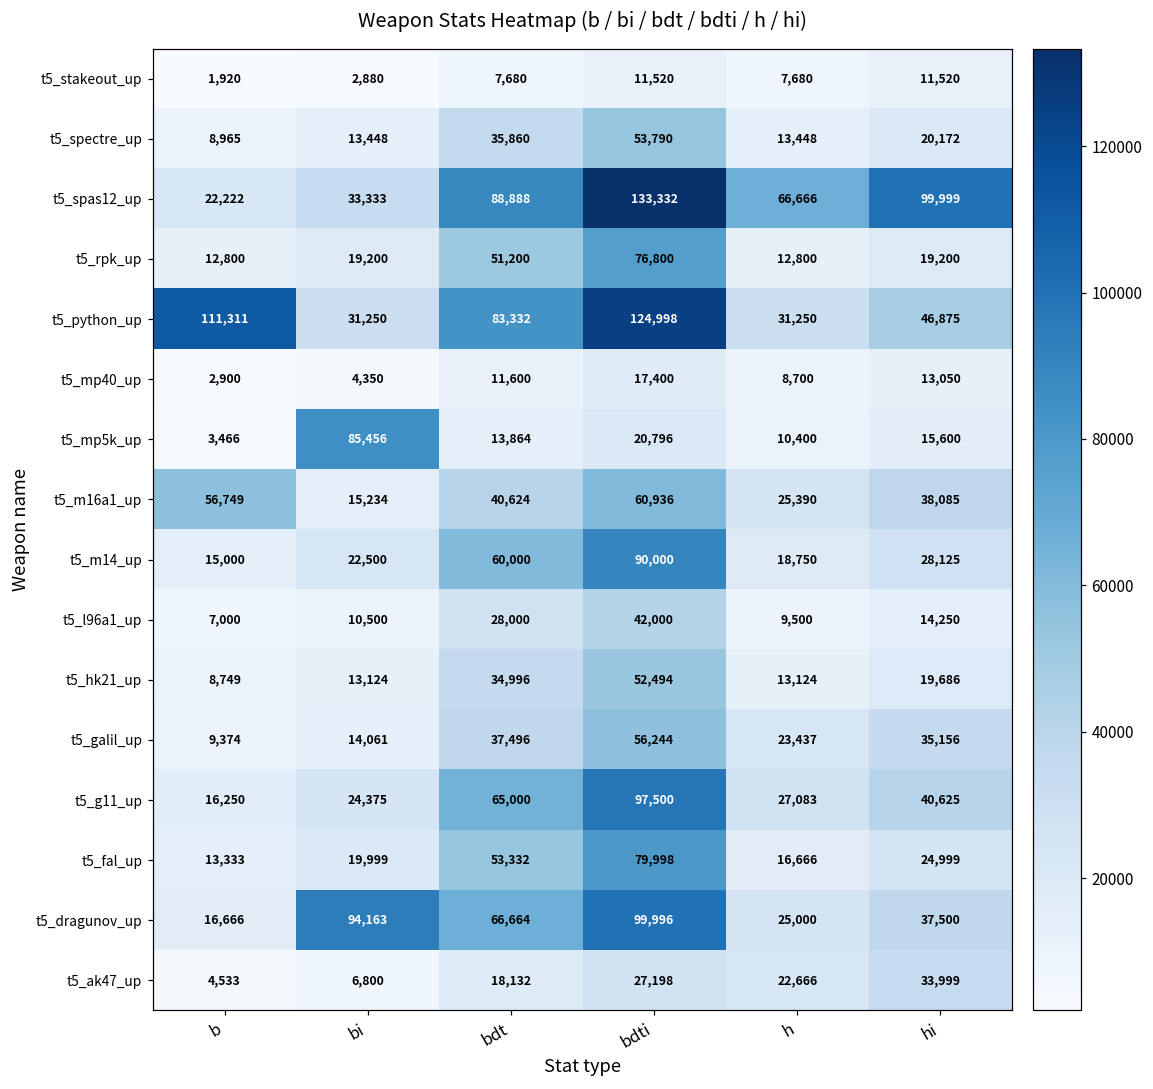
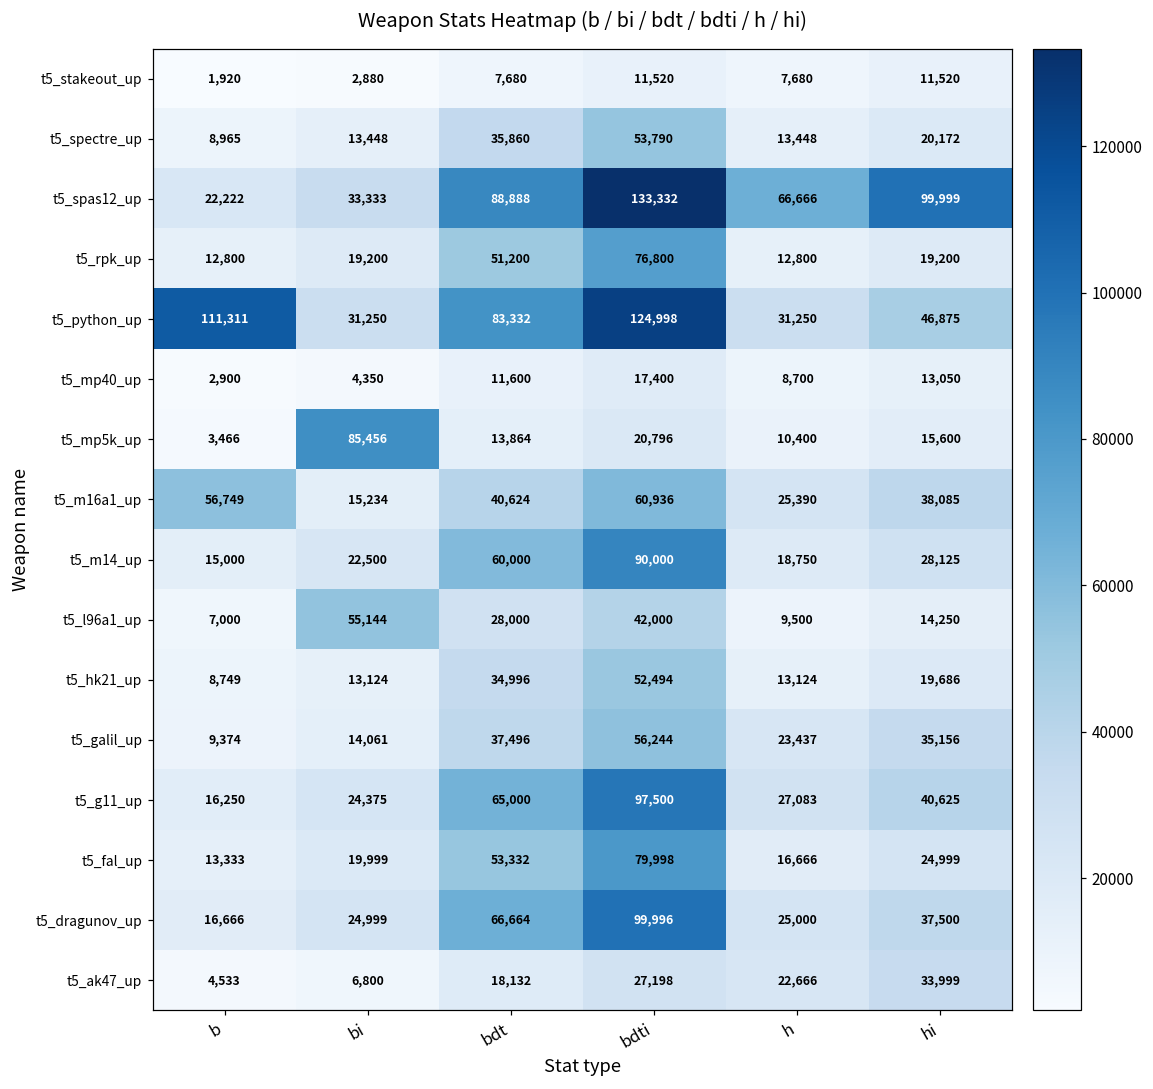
t5_l96a1_up, bi: 10,500 -> 55,144
t5_dragunov_up, bi: 94,163 -> 24,999
